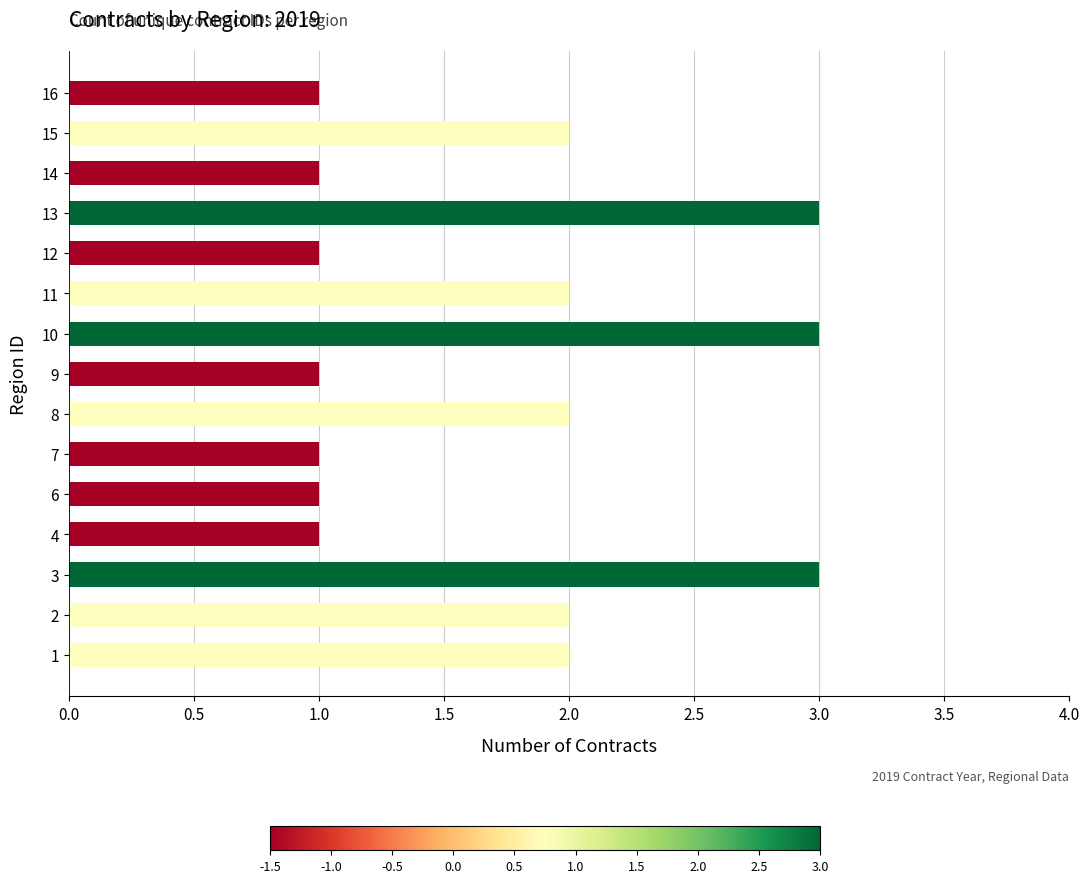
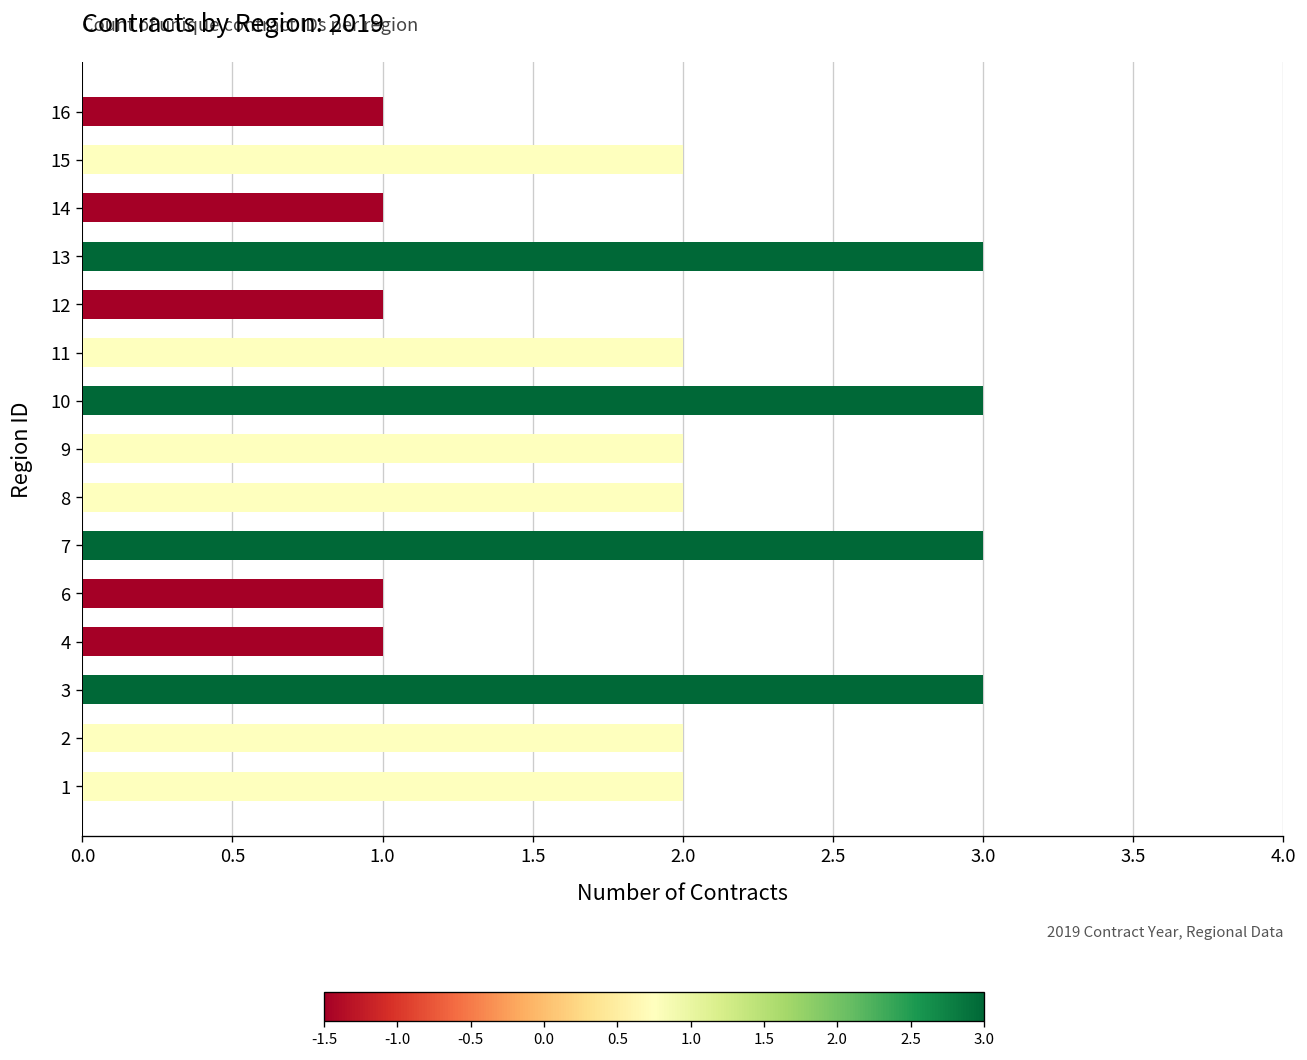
9: 1 -> 2
7: 1 -> 3
